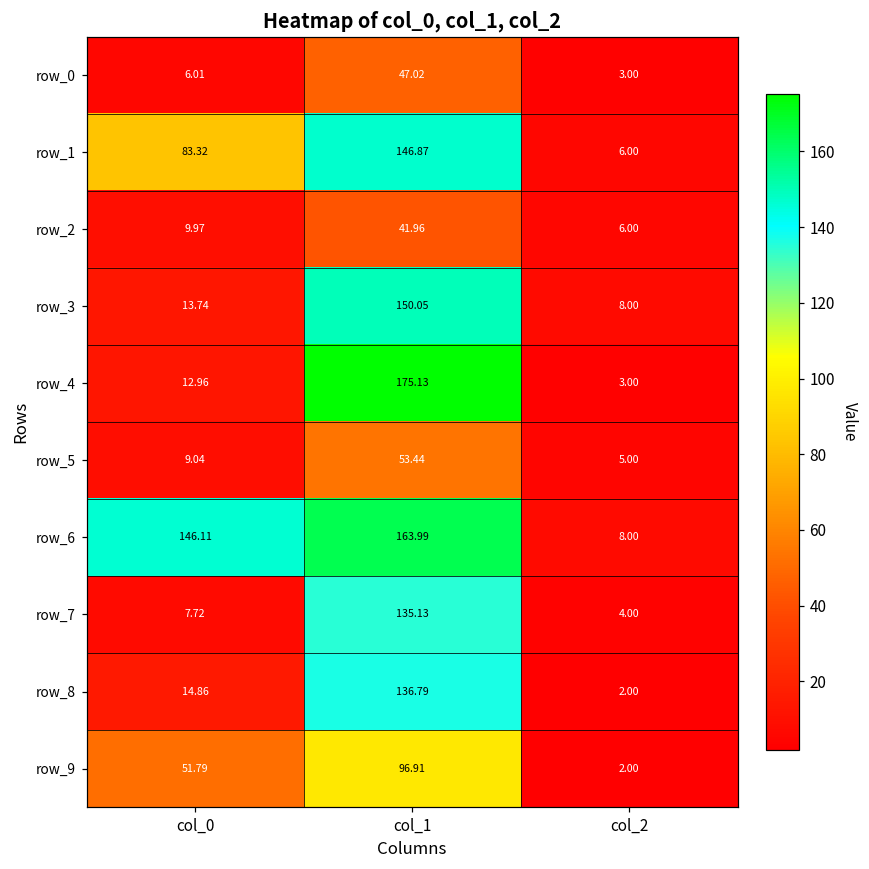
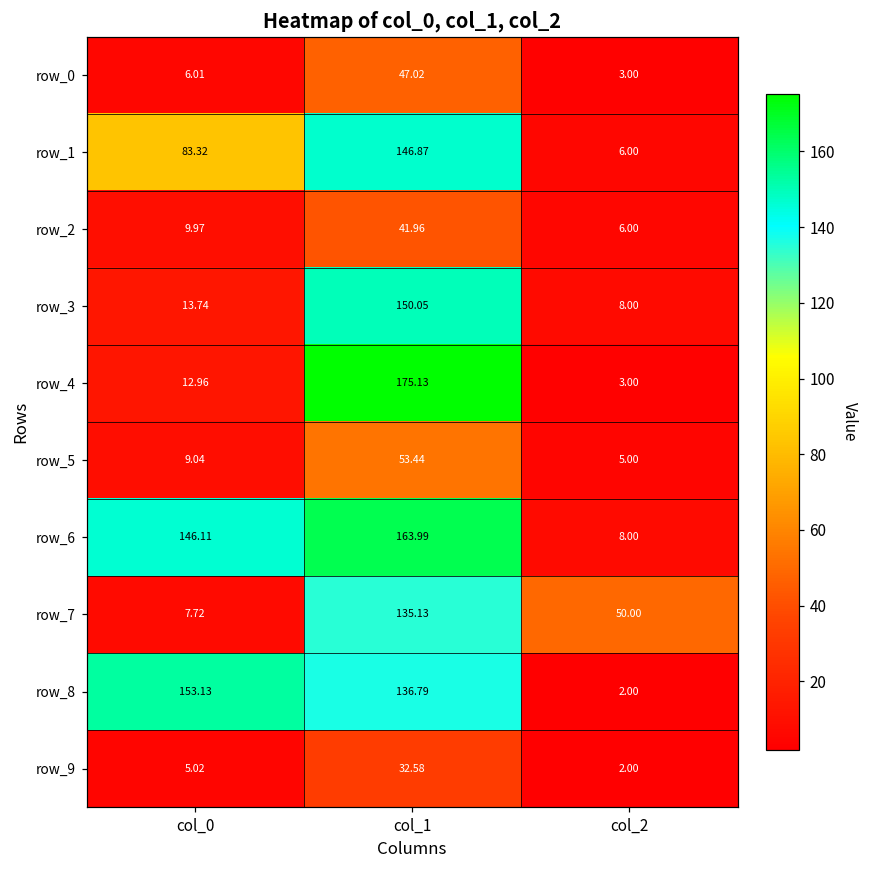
row_7, col_2: 4.00 -> 50.00
row_8, col_0: 14.86 -> 153.13
row_9, col_0: 51.79 -> 5.02
row_9, col_1: 96.91 -> 32.58
